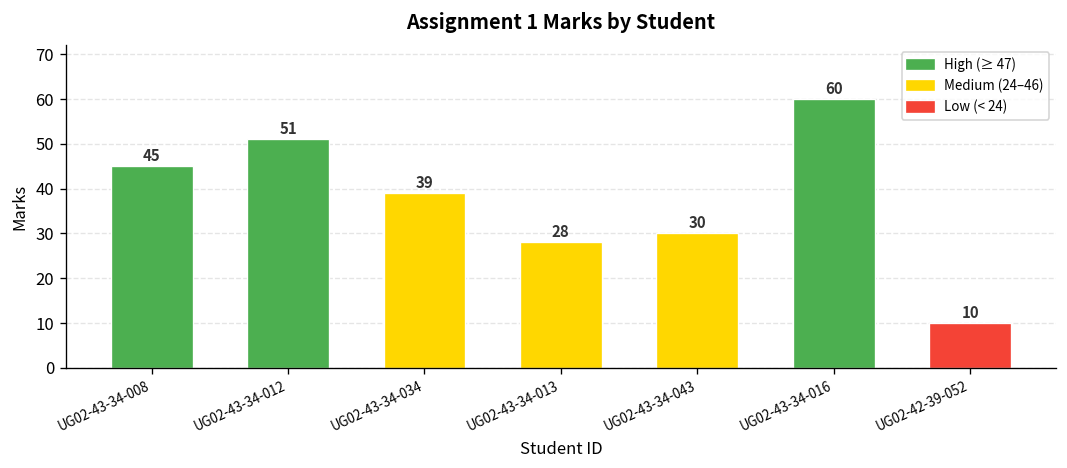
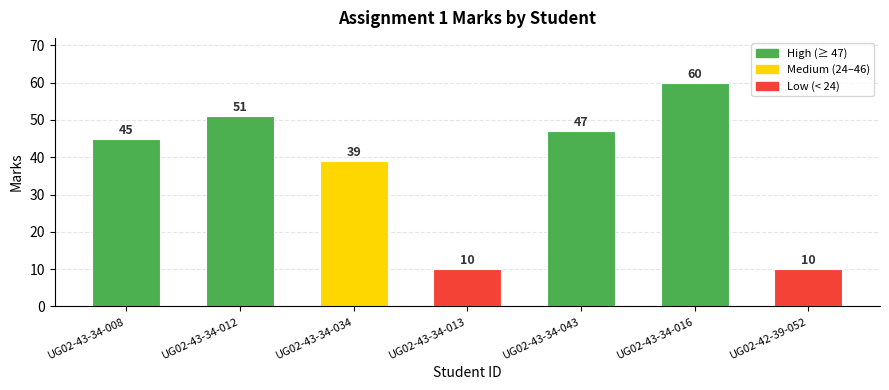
UG02-43-34-013: 28 -> 10
UG02-43-34-043: 30 -> 47
